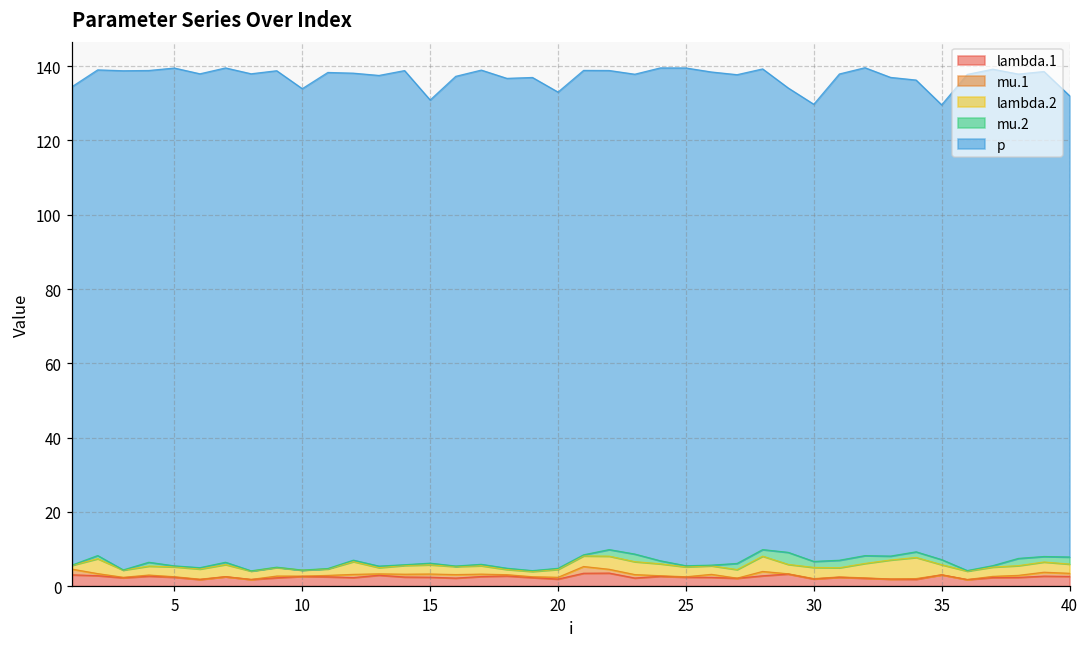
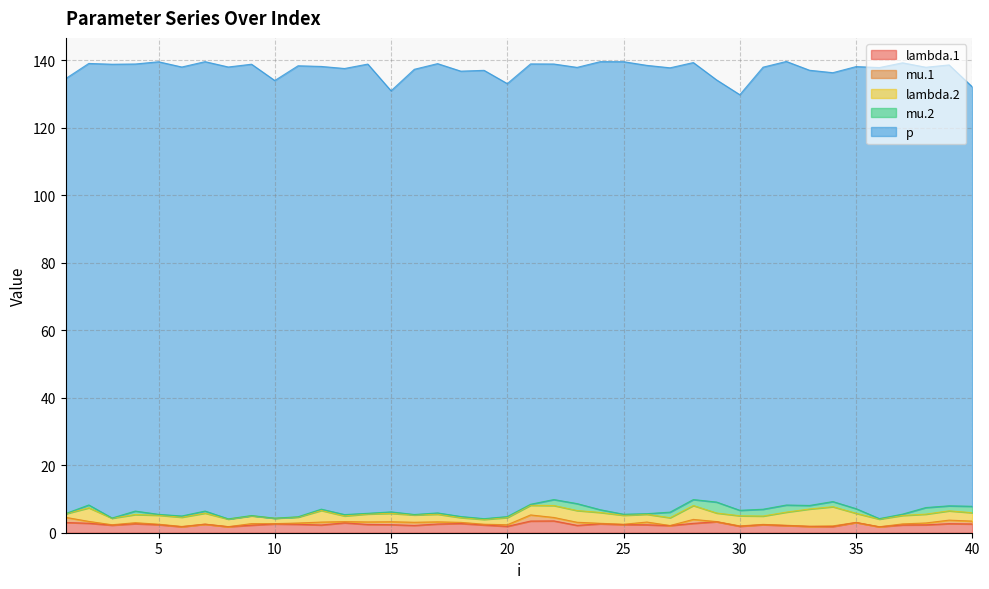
p, 35: 122 -> 131
